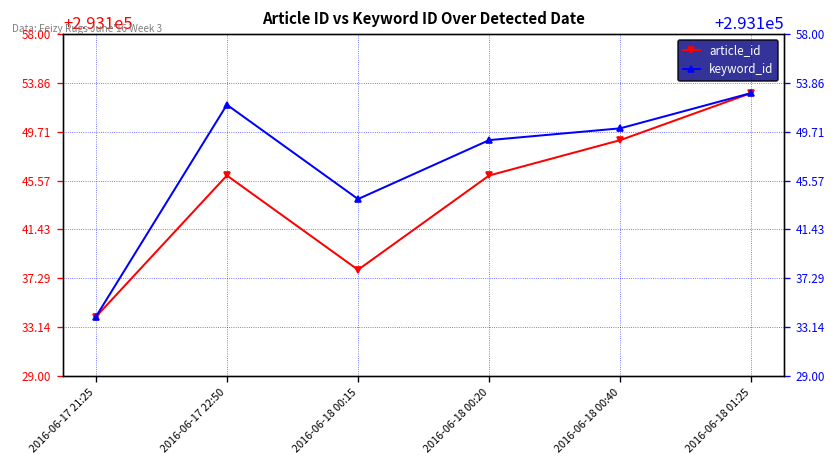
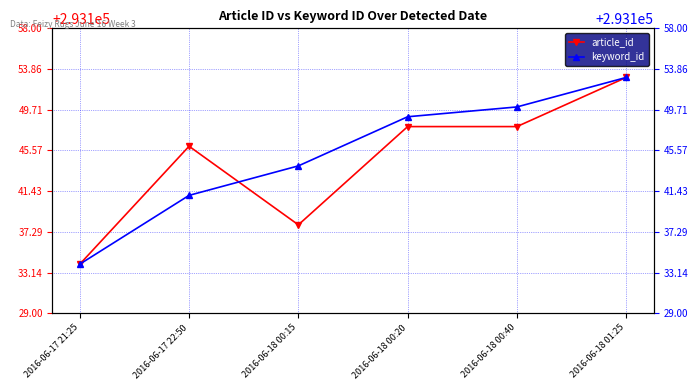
article_id, 2016-06-18 00:20: 293146 -> 293148
article_id, 2016-06-18 00:40: 293149 -> 293148
keyword_id, 2016-06-17 22:50: 293152 -> 293141
